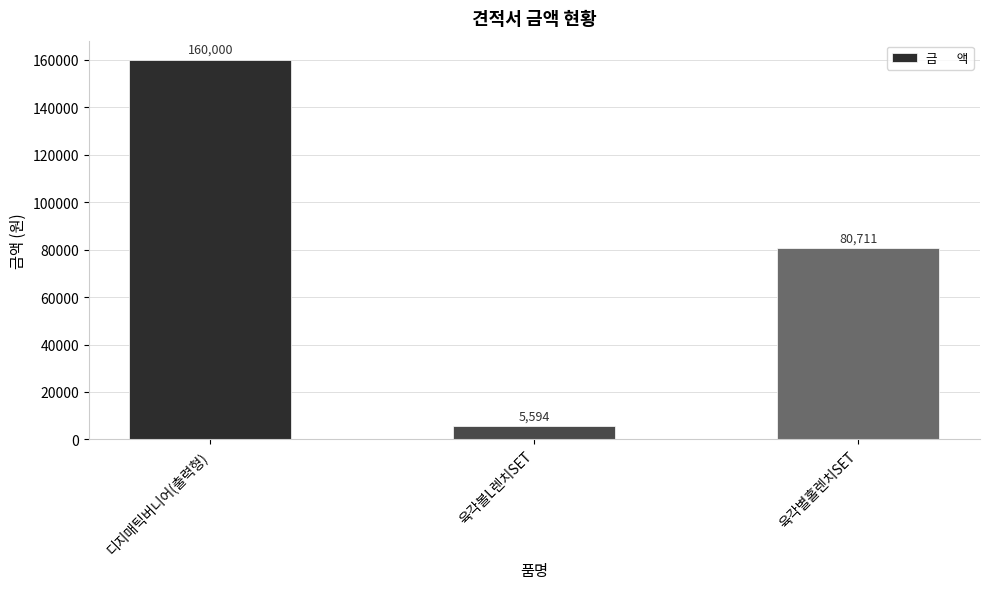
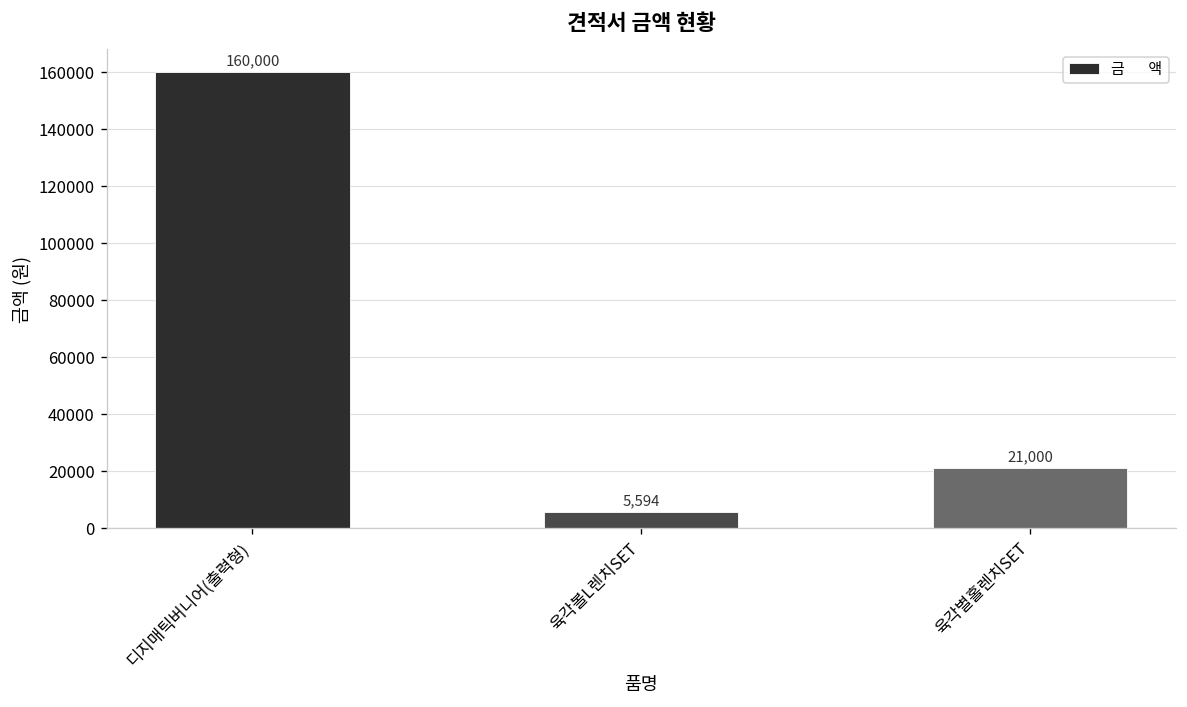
육각별홀렌치SET: 80,711 -> 21,000
